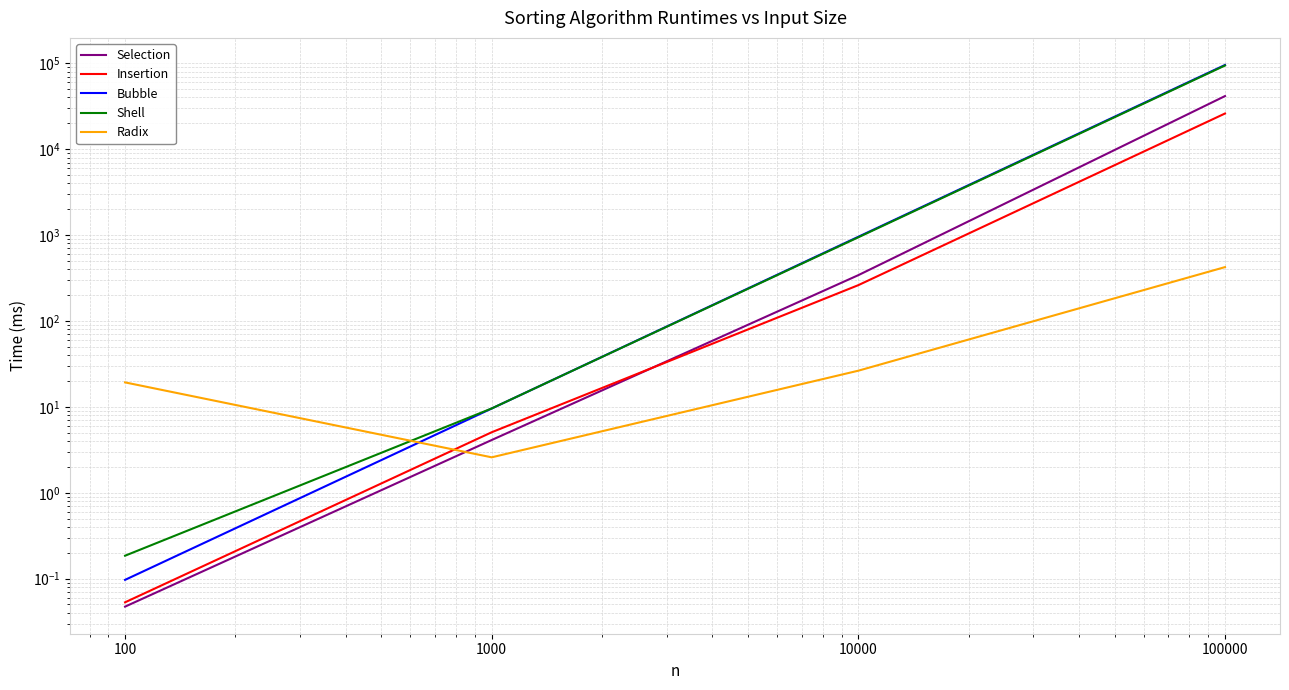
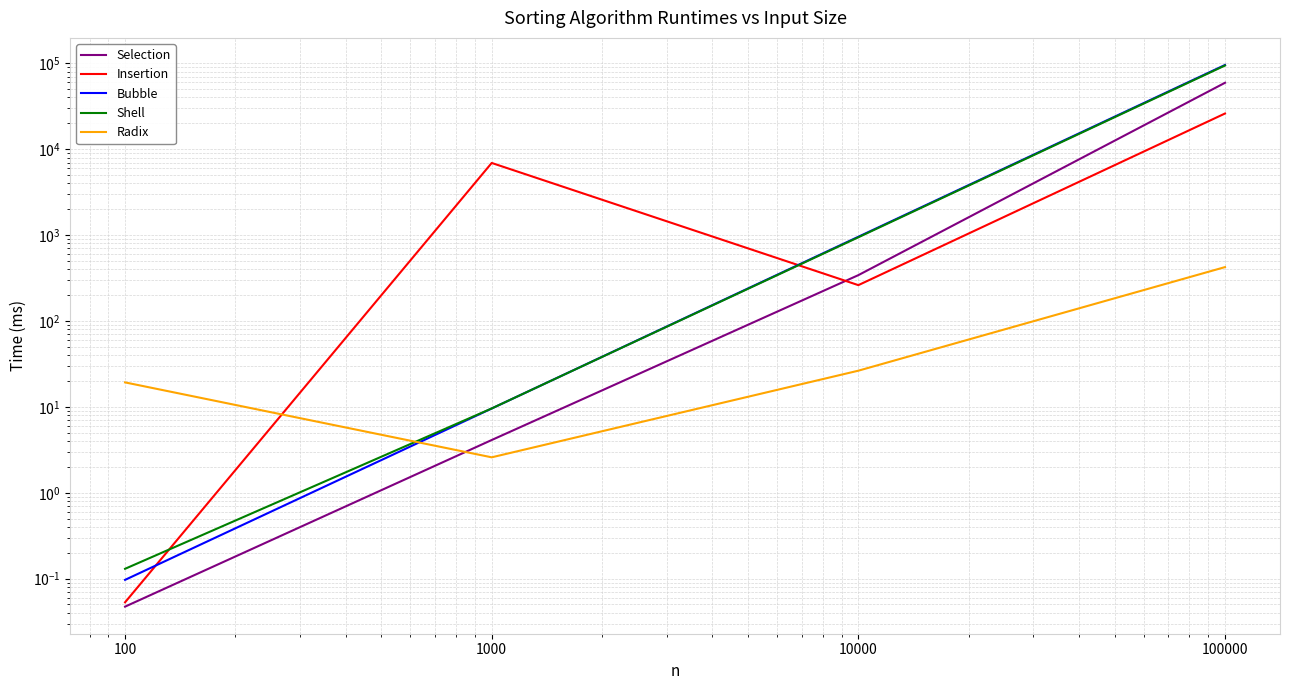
Shell, 100: 0.18 -> 0.13
Insertion, 1000: 5 -> 7000
Selection, 100000: 40000 -> 60000
